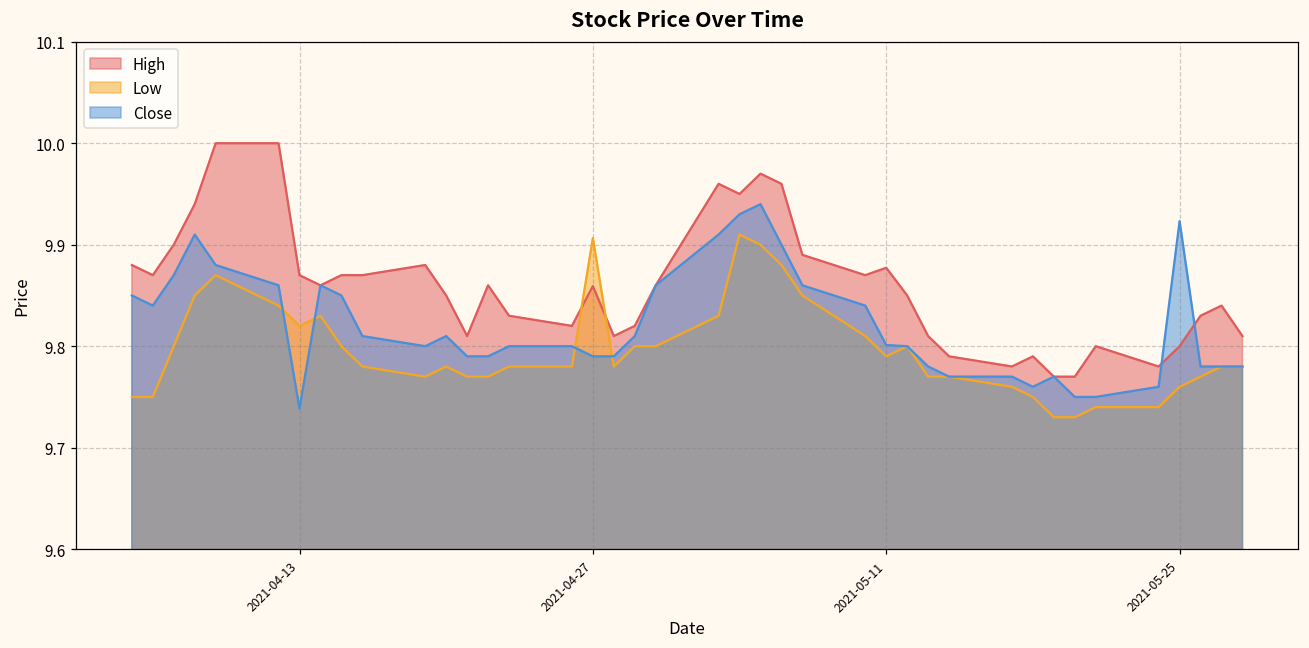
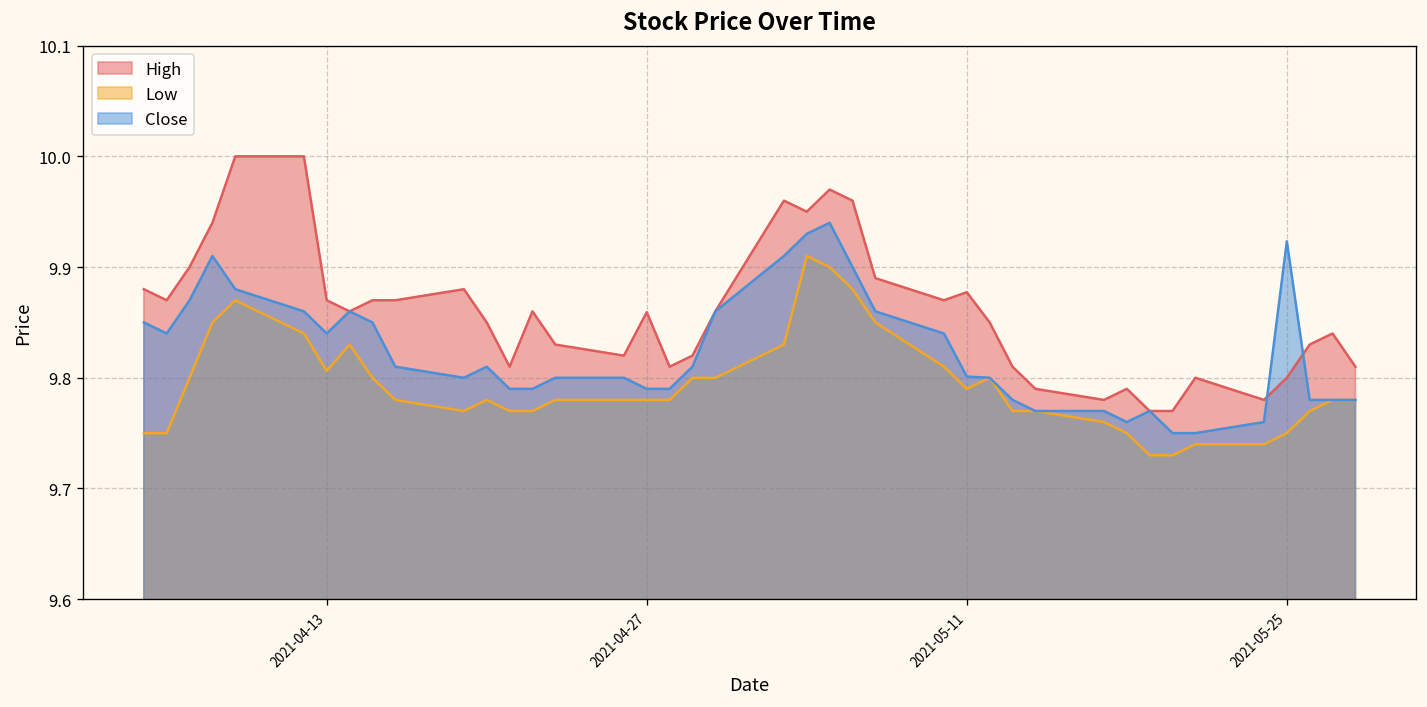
Low, 2021-04-13: 9.82 -> 9.81
Close, 2021-04-13: 9.74 -> 9.84
Low, 2021-04-27: 9.91 -> 9.78
Low, 2021-05-25: 9.76 -> 9.75
